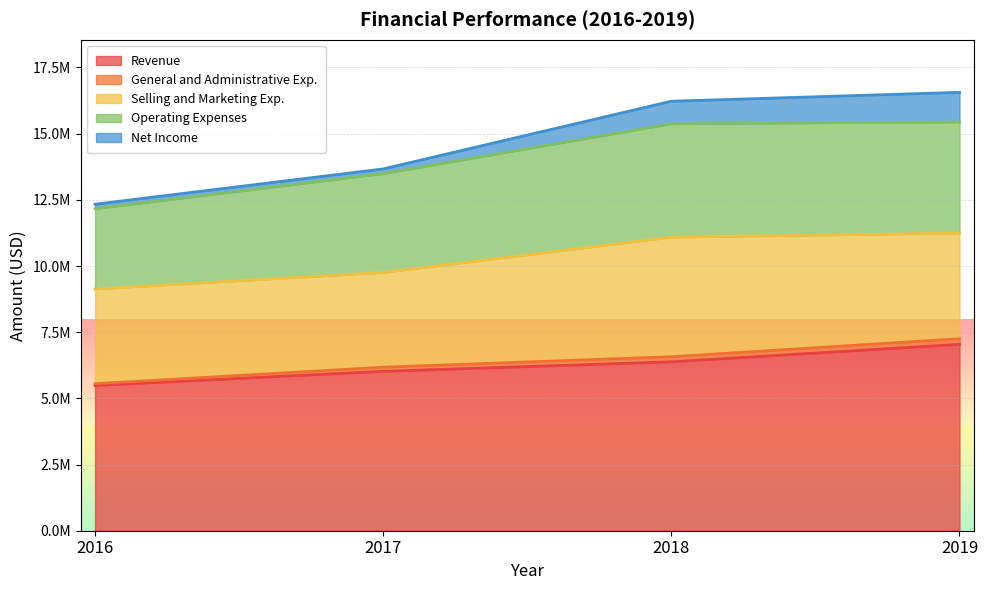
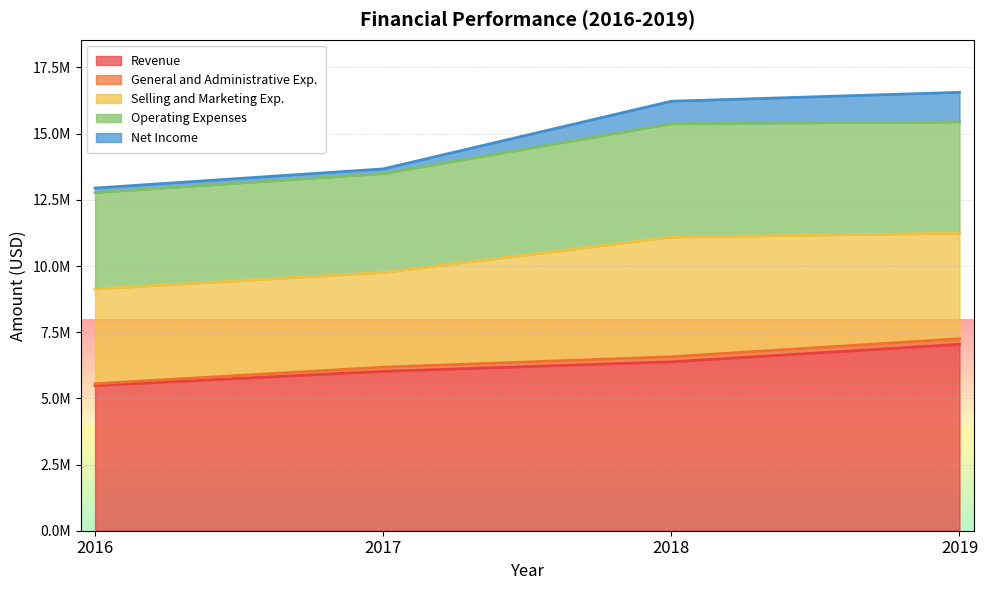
Operating Expenses, 2016: 3000000 -> 3600000
